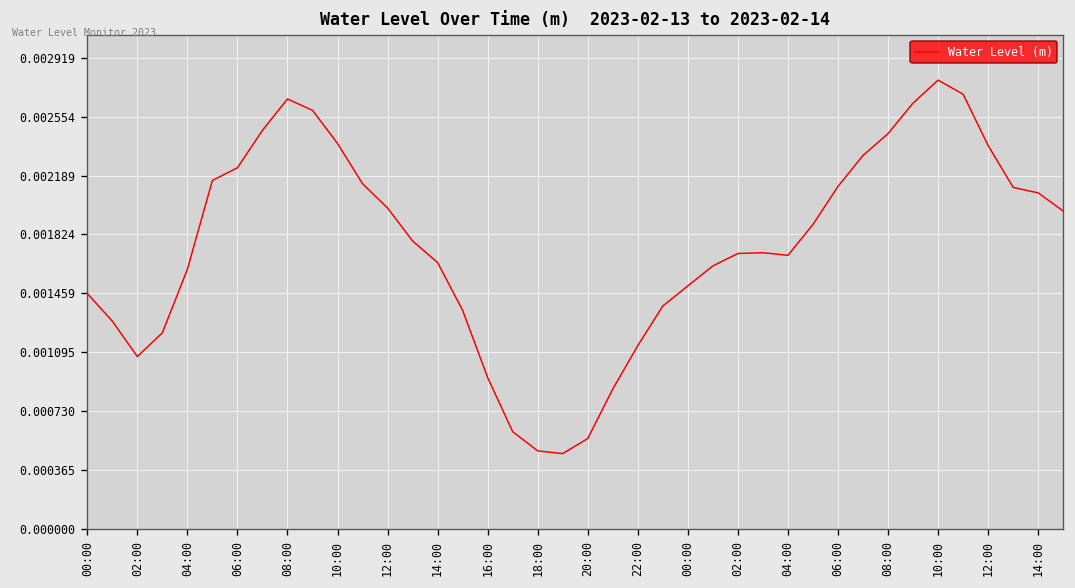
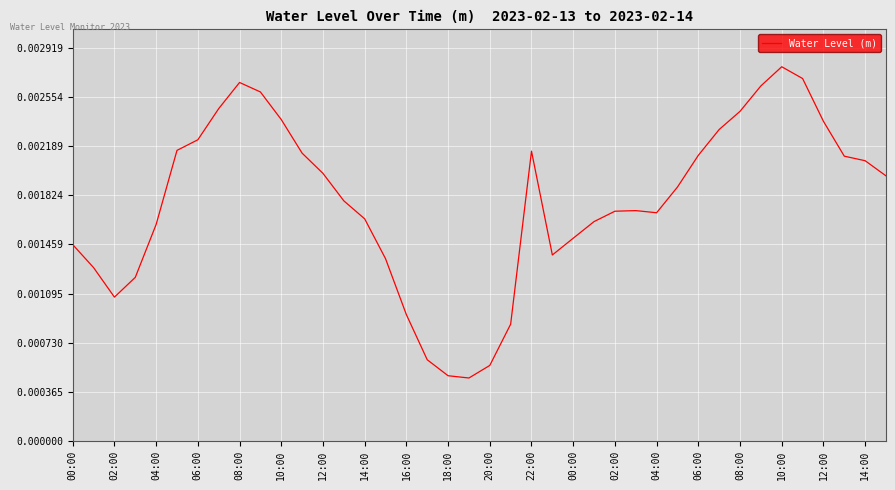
22:00: 0.00114 -> 0.00215
